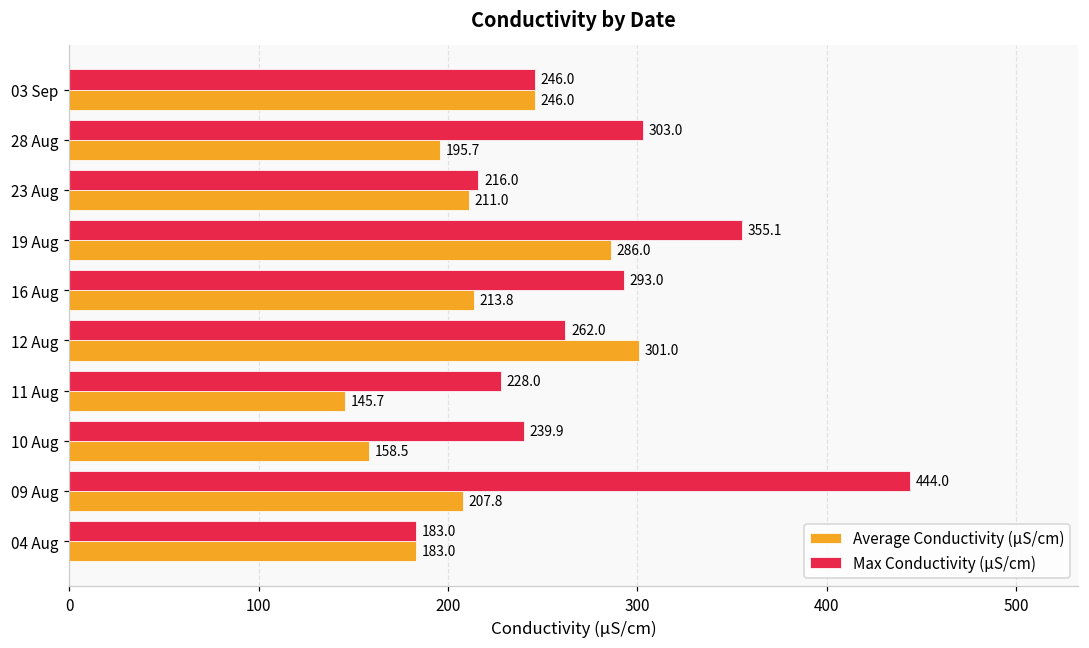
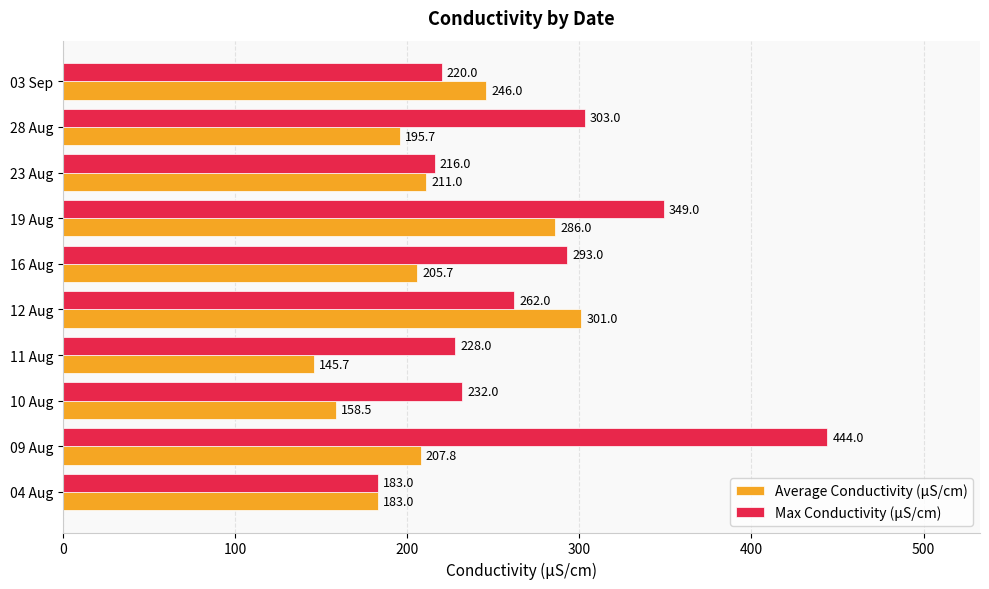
Max Conductivity (µS/cm), 03 Sep: 246.0 -> 220.0
Max Conductivity (µS/cm), 19 Aug: 355.1 -> 349.0
Average Conductivity (µS/cm), 16 Aug: 213.8 -> 205.7
Max Conductivity (µS/cm), 10 Aug: 239.9 -> 232.0
